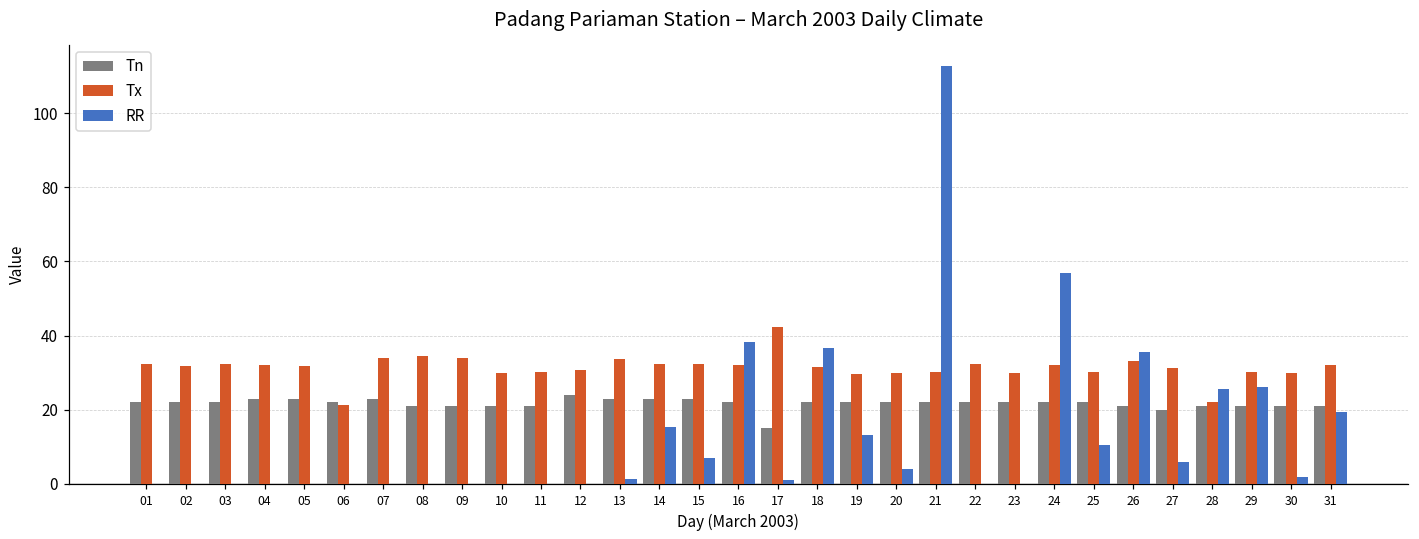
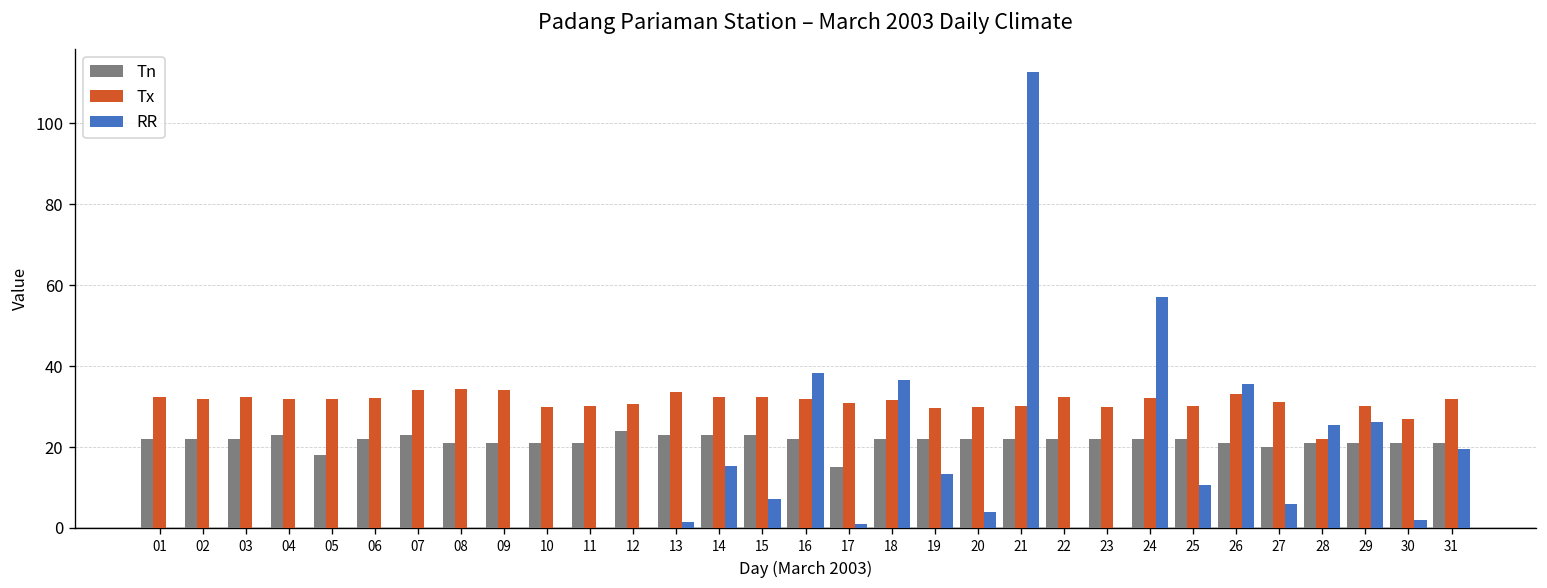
Tn, 05: 23 -> 18
Tx, 06: 21 -> 32
Tx, 17: 42 -> 31
Tx, 30: 30 -> 27
